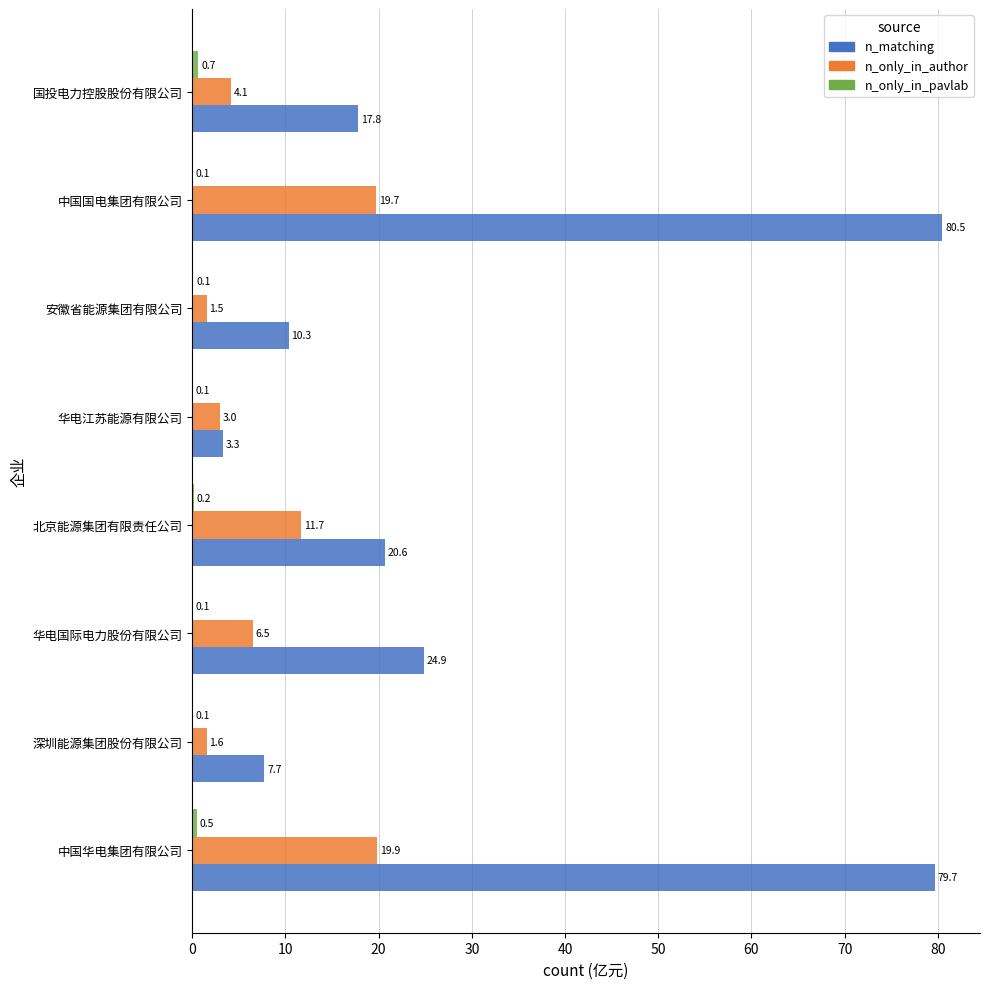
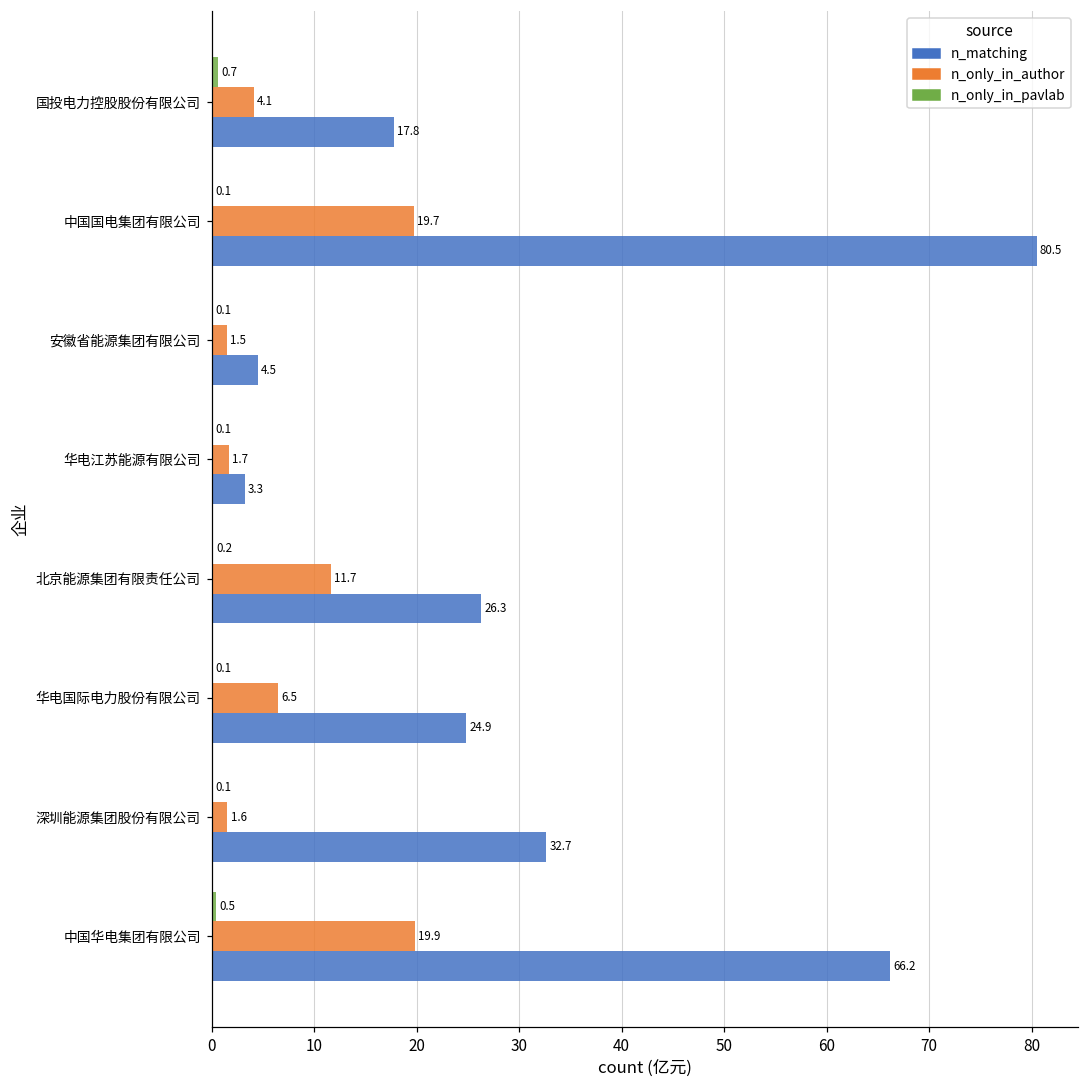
n_matching, 安徽省能源集团有限公司: 10.3 -> 4.5
n_only_in_author, 华电江苏能源有限公司: 3.0 -> 1.7
n_matching, 北京能源集团有限责任公司: 20.6 -> 26.3
n_matching, 深圳能源集团股份有限公司: 7.7 -> 32.7
n_matching, 中国华电集团有限公司: 79.7 -> 66.2
